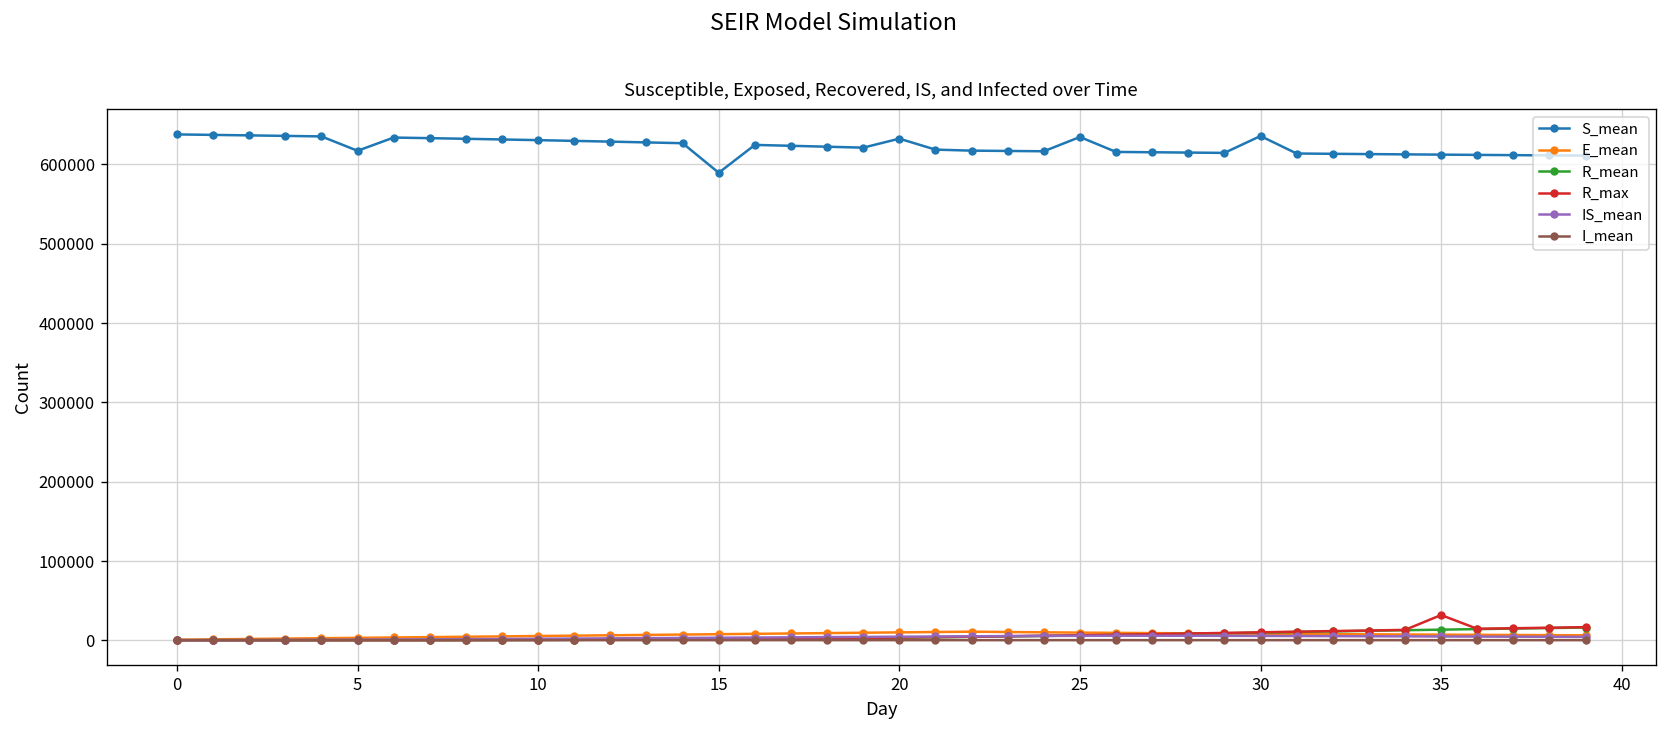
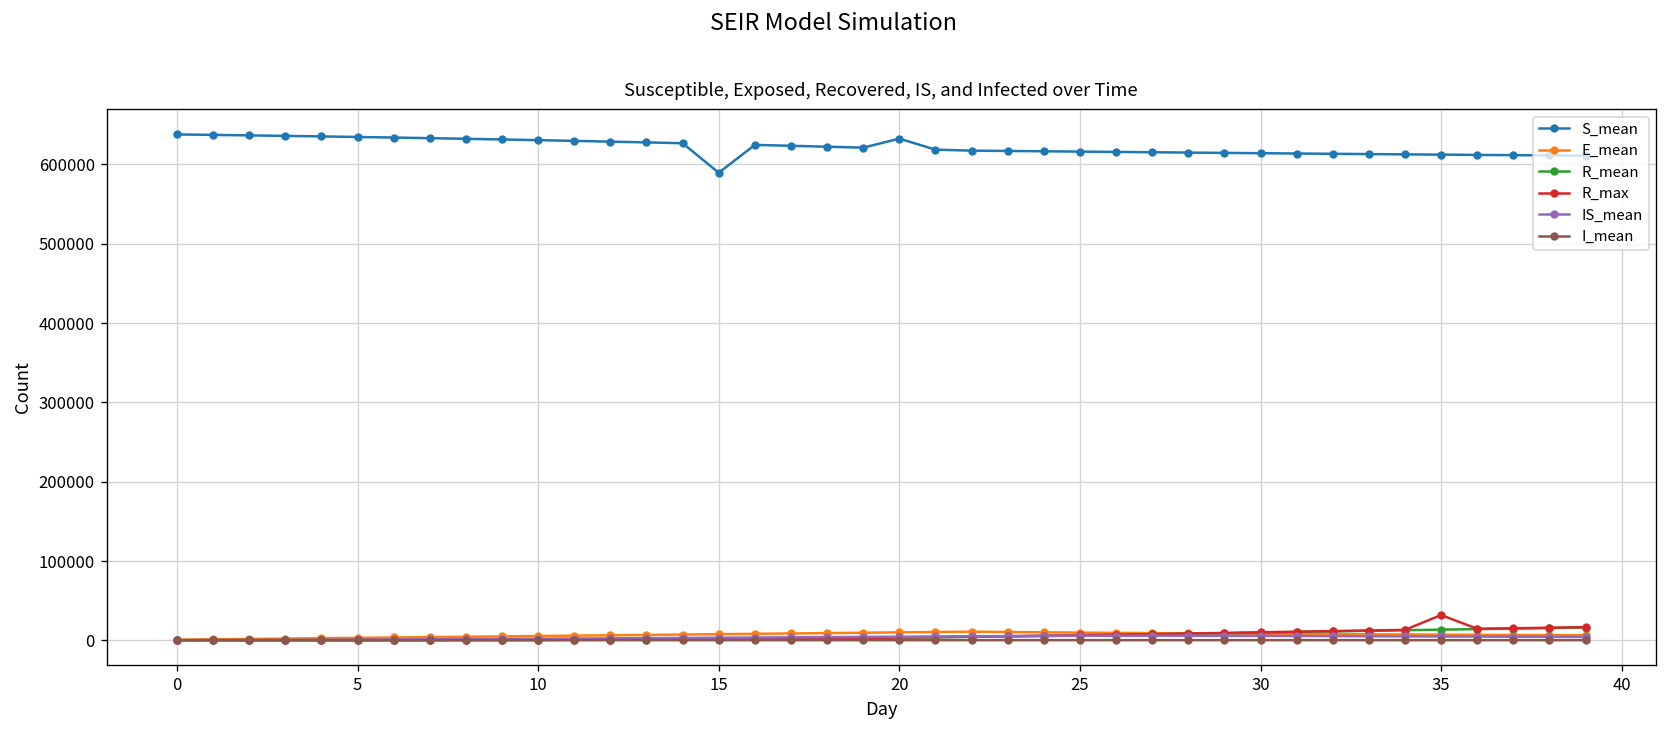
S_mean, 5: 620000 -> 630000
S_mean, 25: 630000 -> 620000
S_mean, 30: 640000 -> 610000
